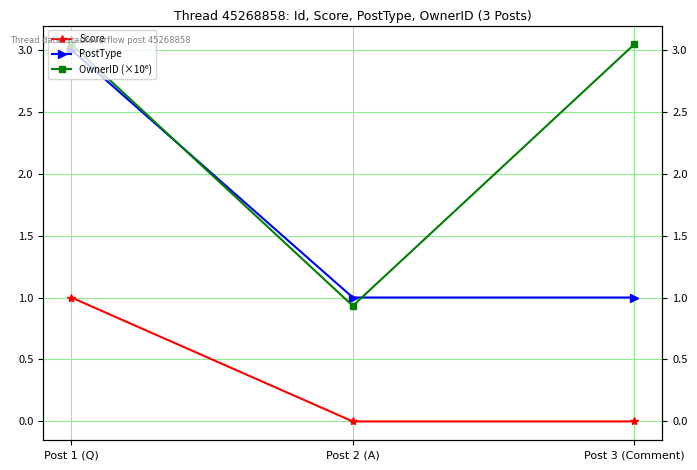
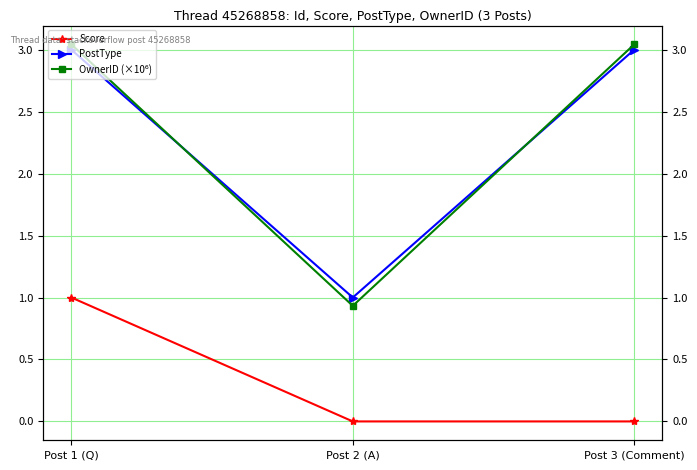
PostType, Post 3 (Comment): 1 -> 3
